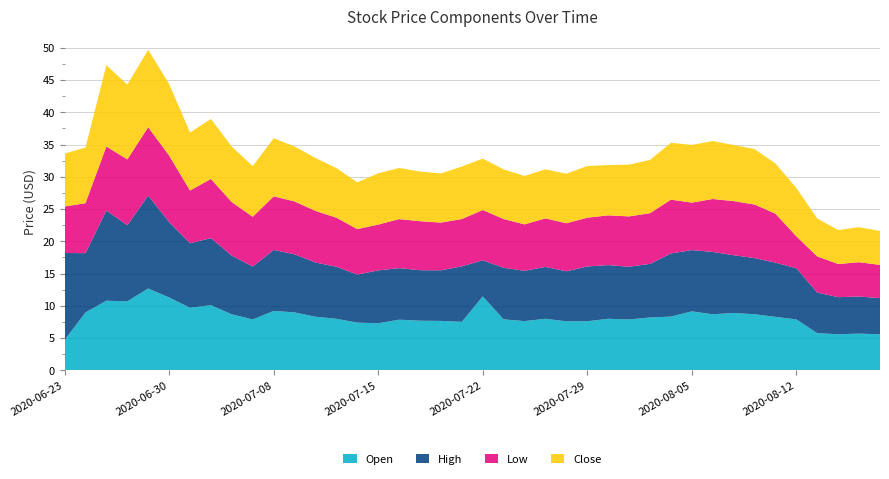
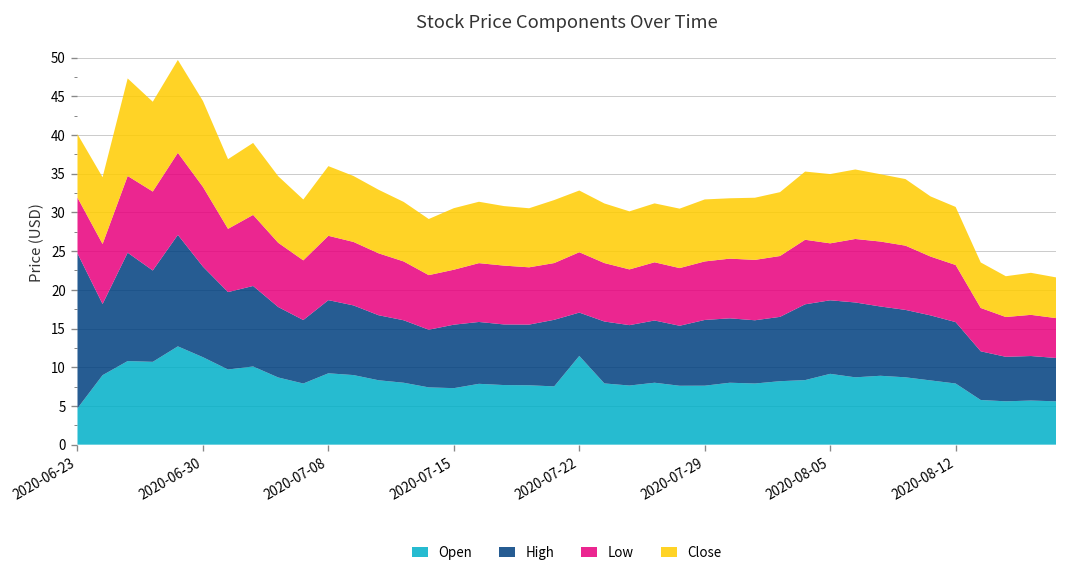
High, 2020-06-23: 14 -> 20
Low, 2020-08-12: 5 -> 7
